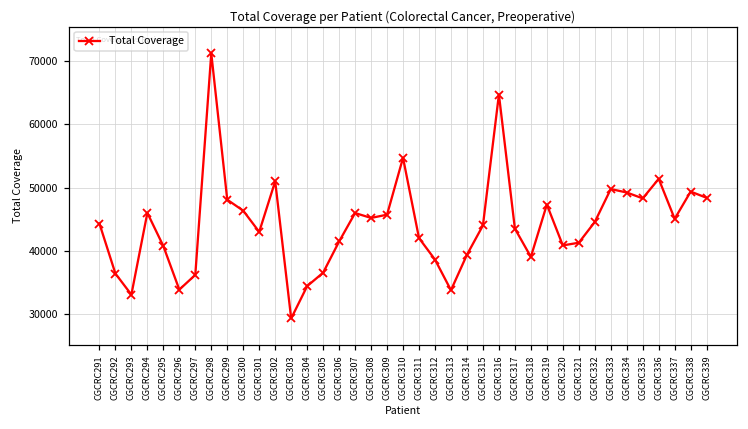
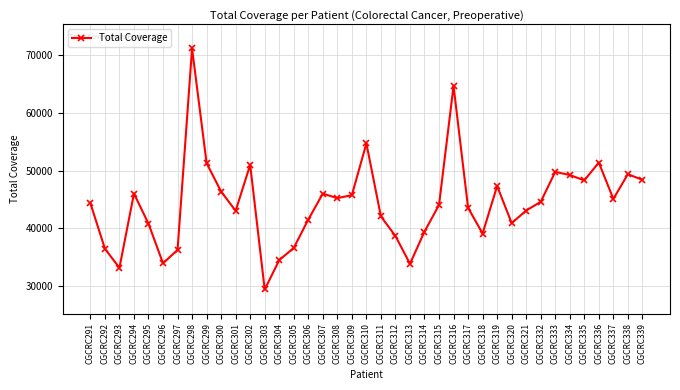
CGCRC299: 48000 -> 51000
CGCRC321: 41000 -> 43000
